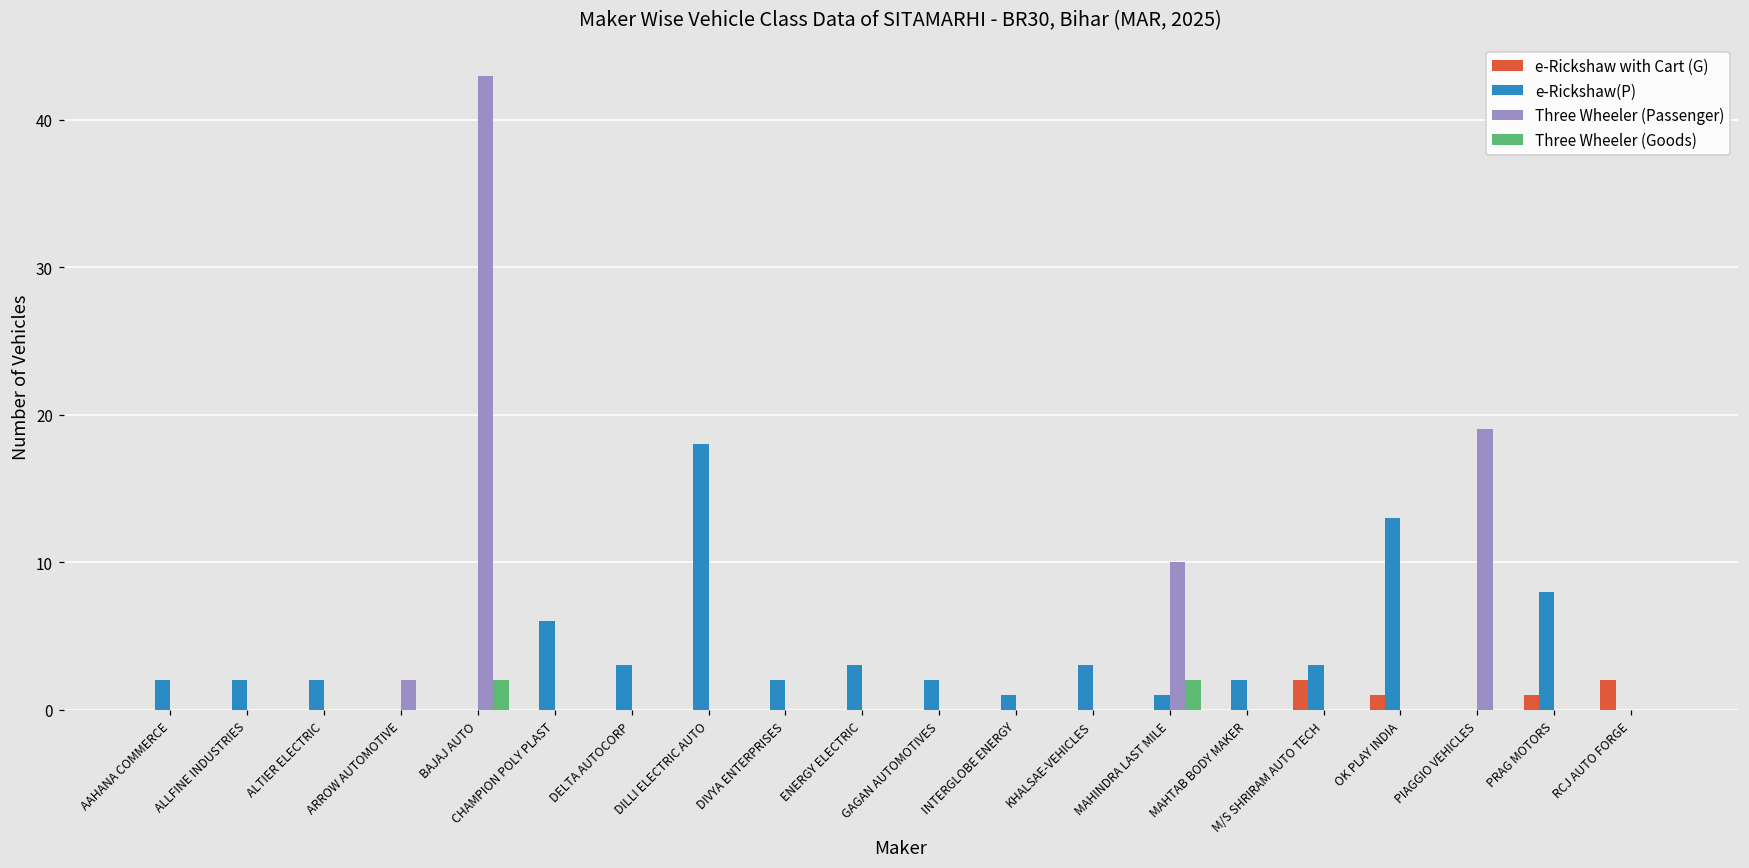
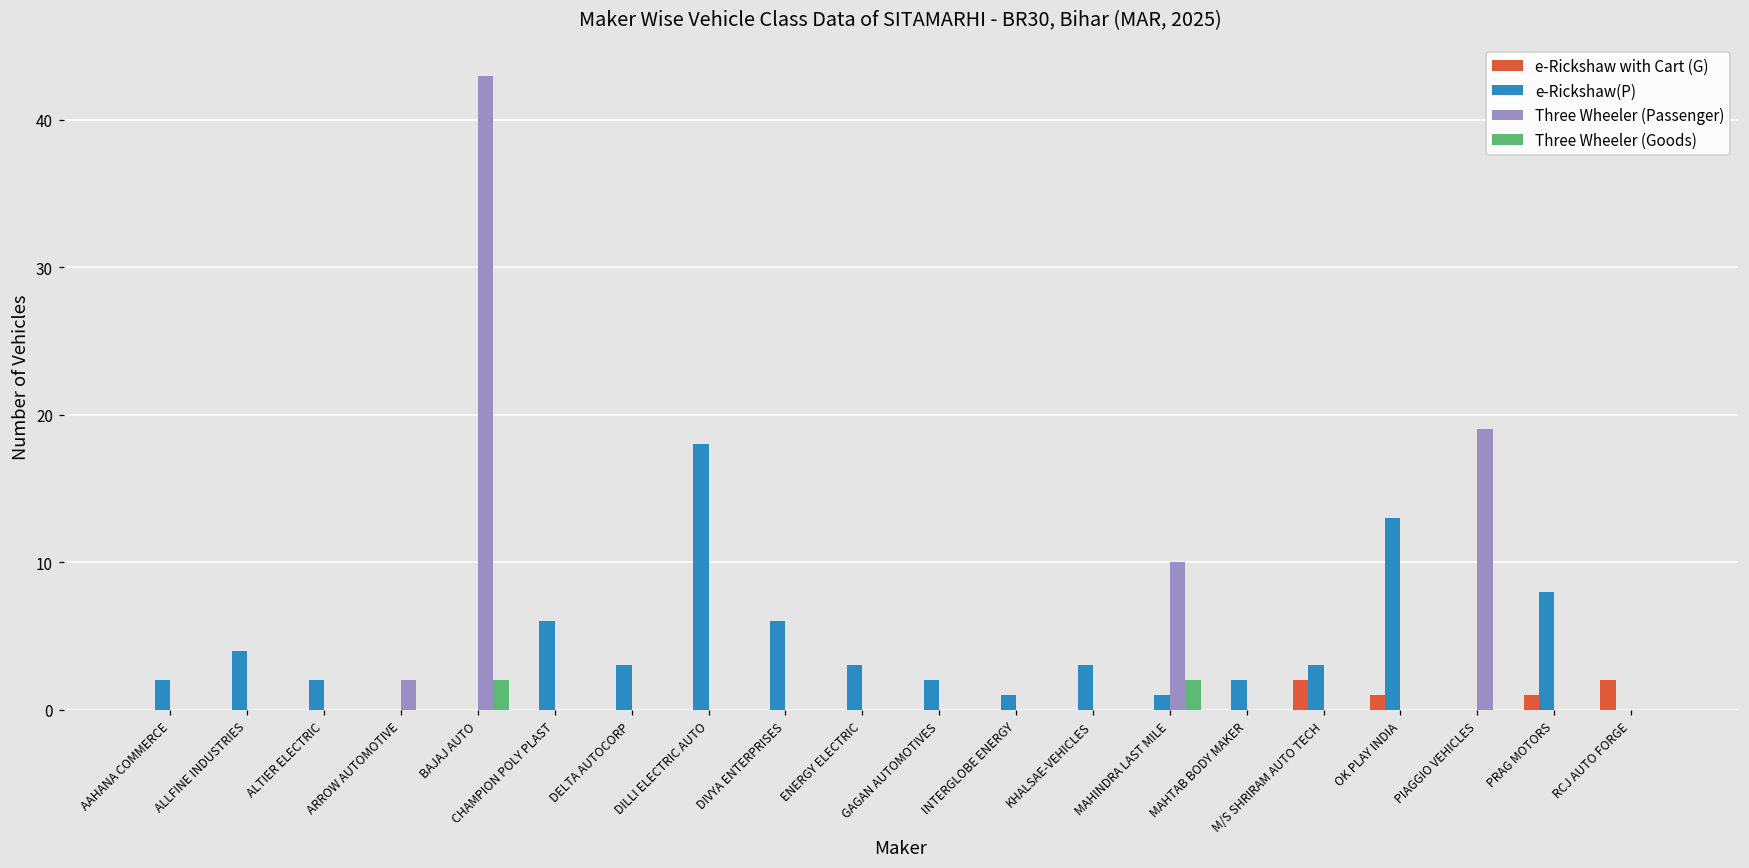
e-Rickshaw(P), ALLFINE INDUSTRIES: 2 -> 4
e-Rickshaw(P), DIVYA ENTERPRISES: 2 -> 6
